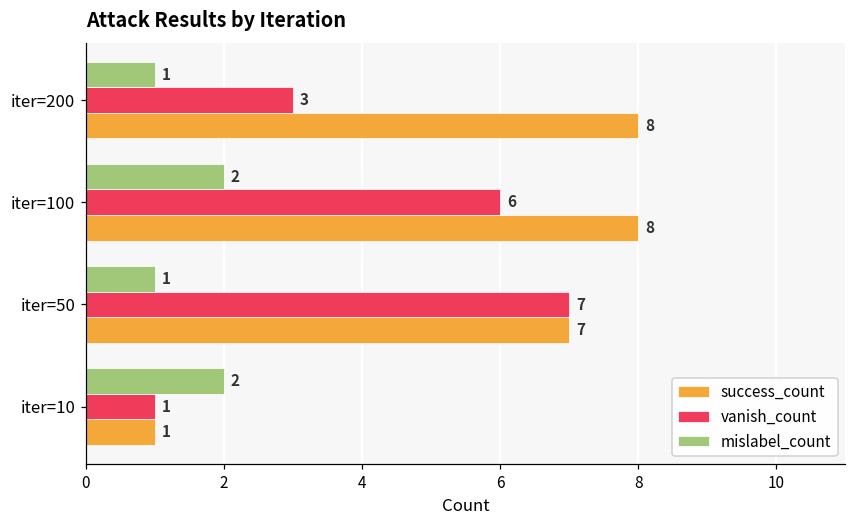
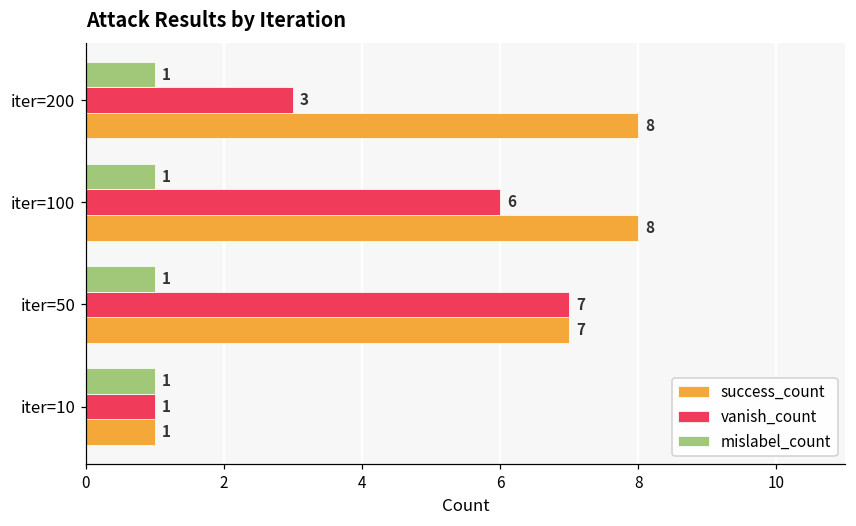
mislabel_count, iter=100: 2 -> 1
mislabel_count, iter=10: 2 -> 1
